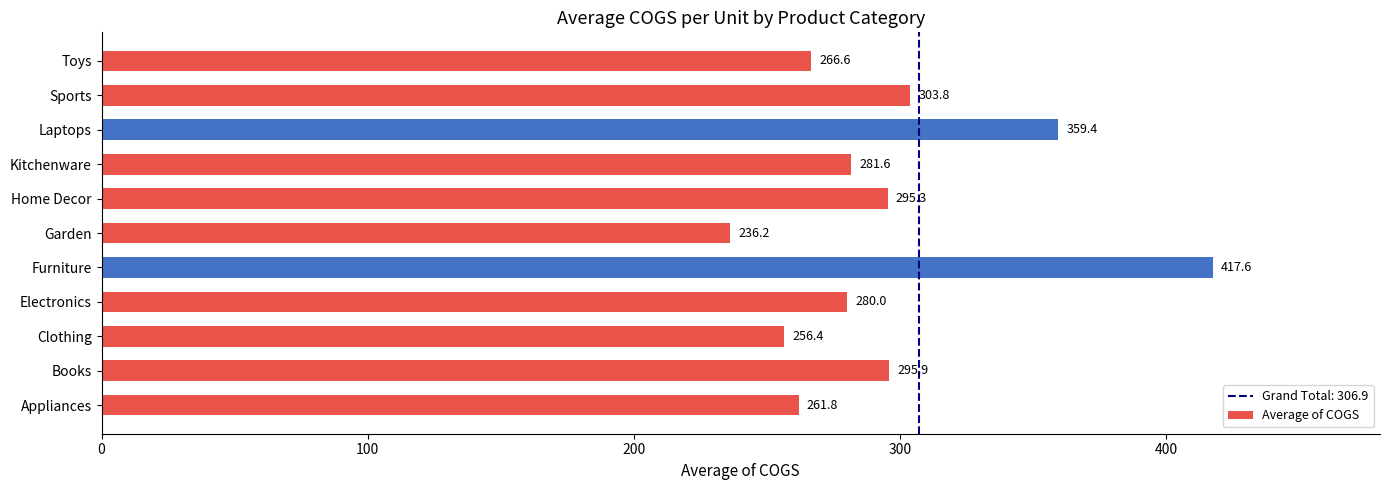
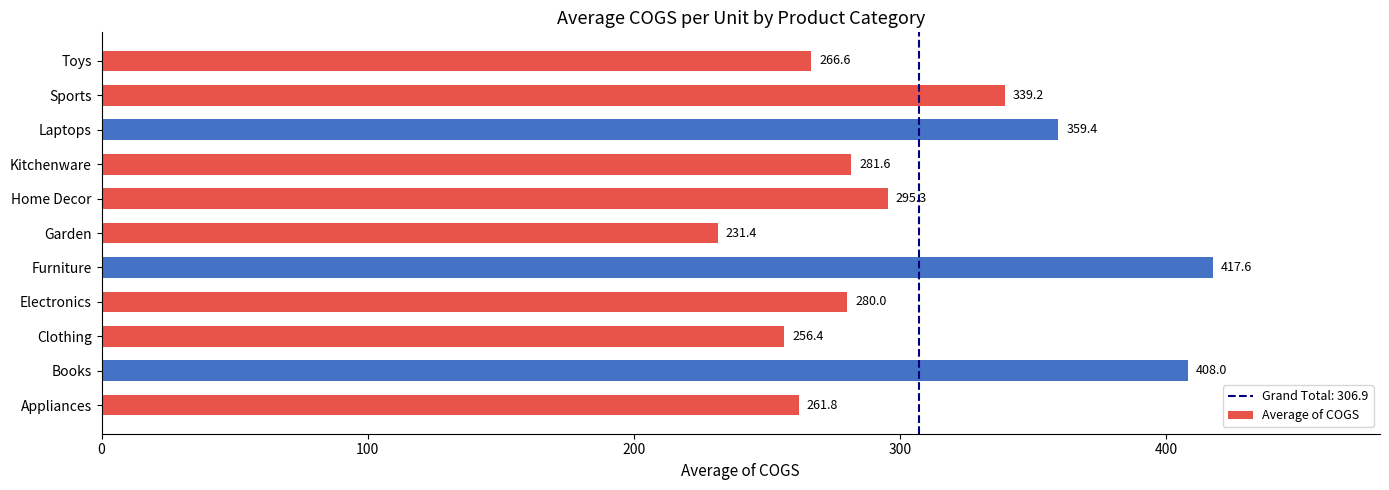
Sports: 303.8 -> 339.2
Garden: 236.2 -> 231.4
Books: 295.9 -> 408.0
